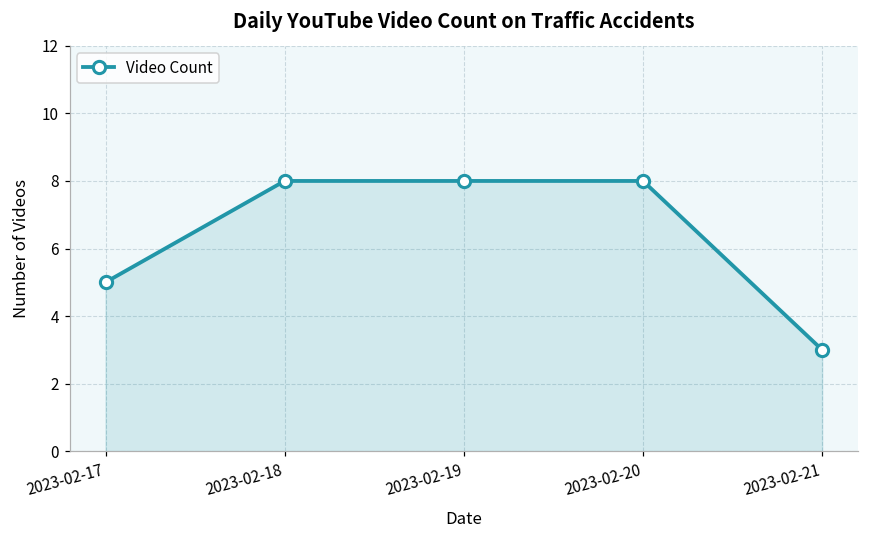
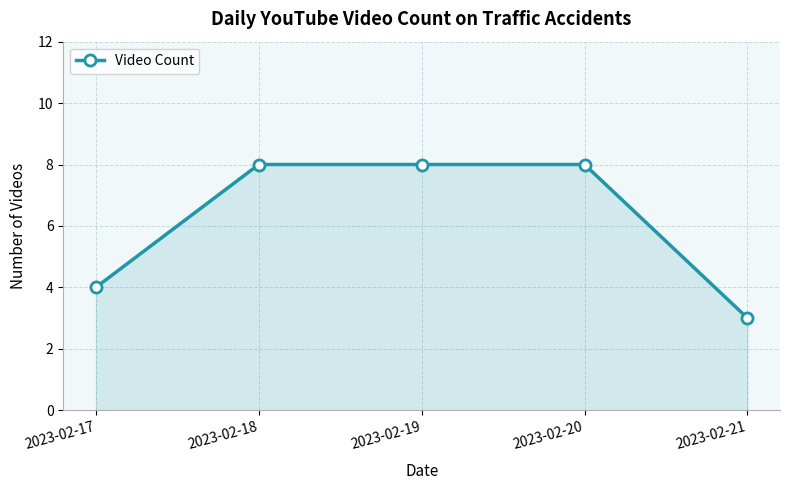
2023-02-17: 5 -> 4
